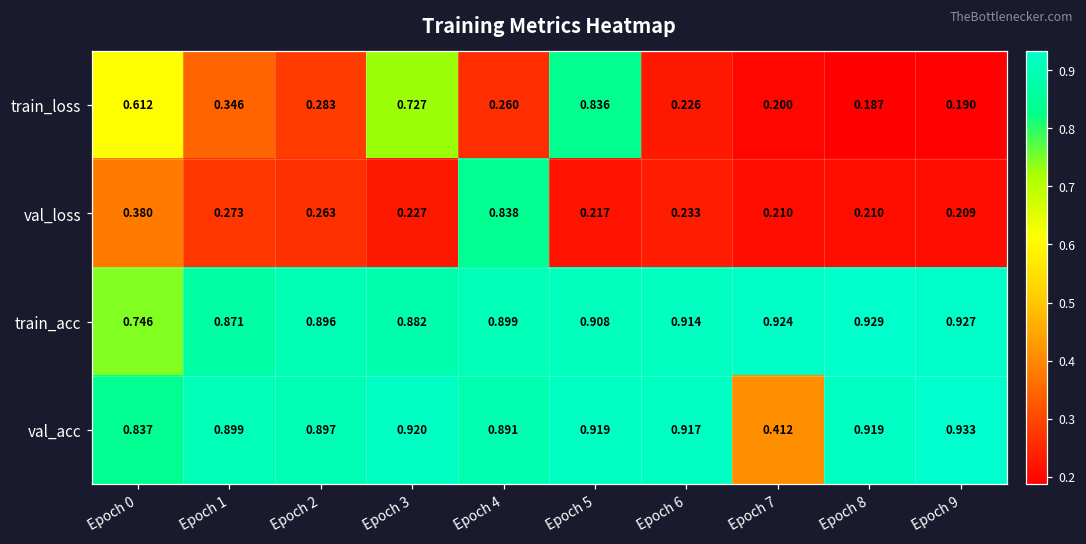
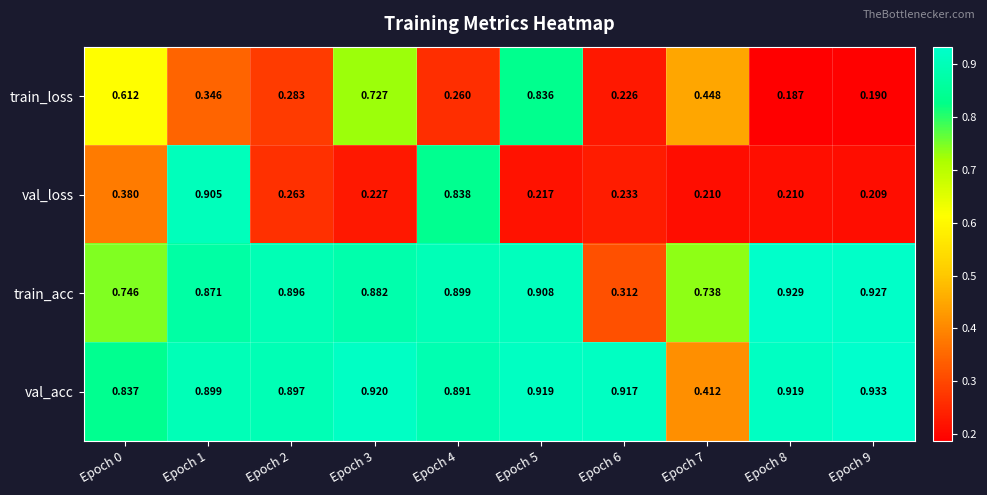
train_loss, Epoch 7: 0.200 -> 0.448
val_loss, Epoch 1: 0.273 -> 0.905
train_acc, Epoch 6: 0.914 -> 0.312
train_acc, Epoch 7: 0.924 -> 0.738
